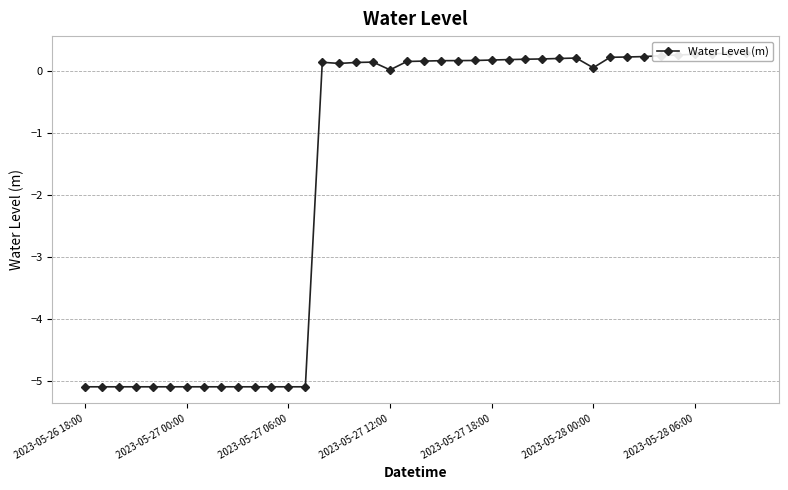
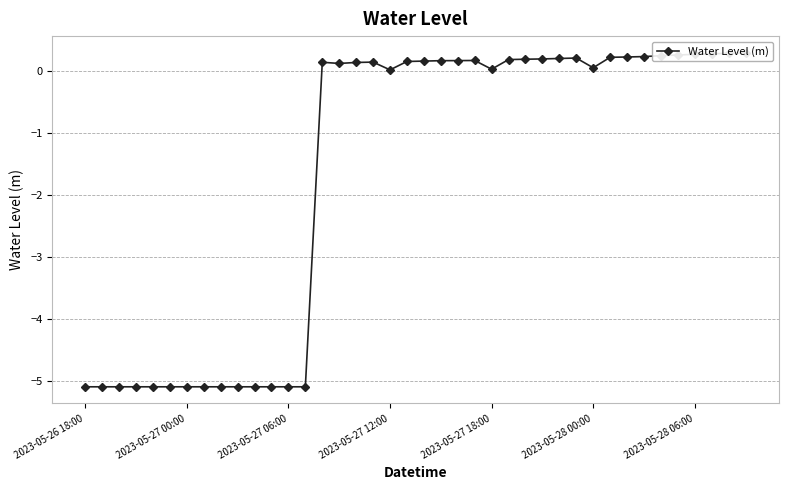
2023-05-27 18:00: 0.2 -> 0.0
